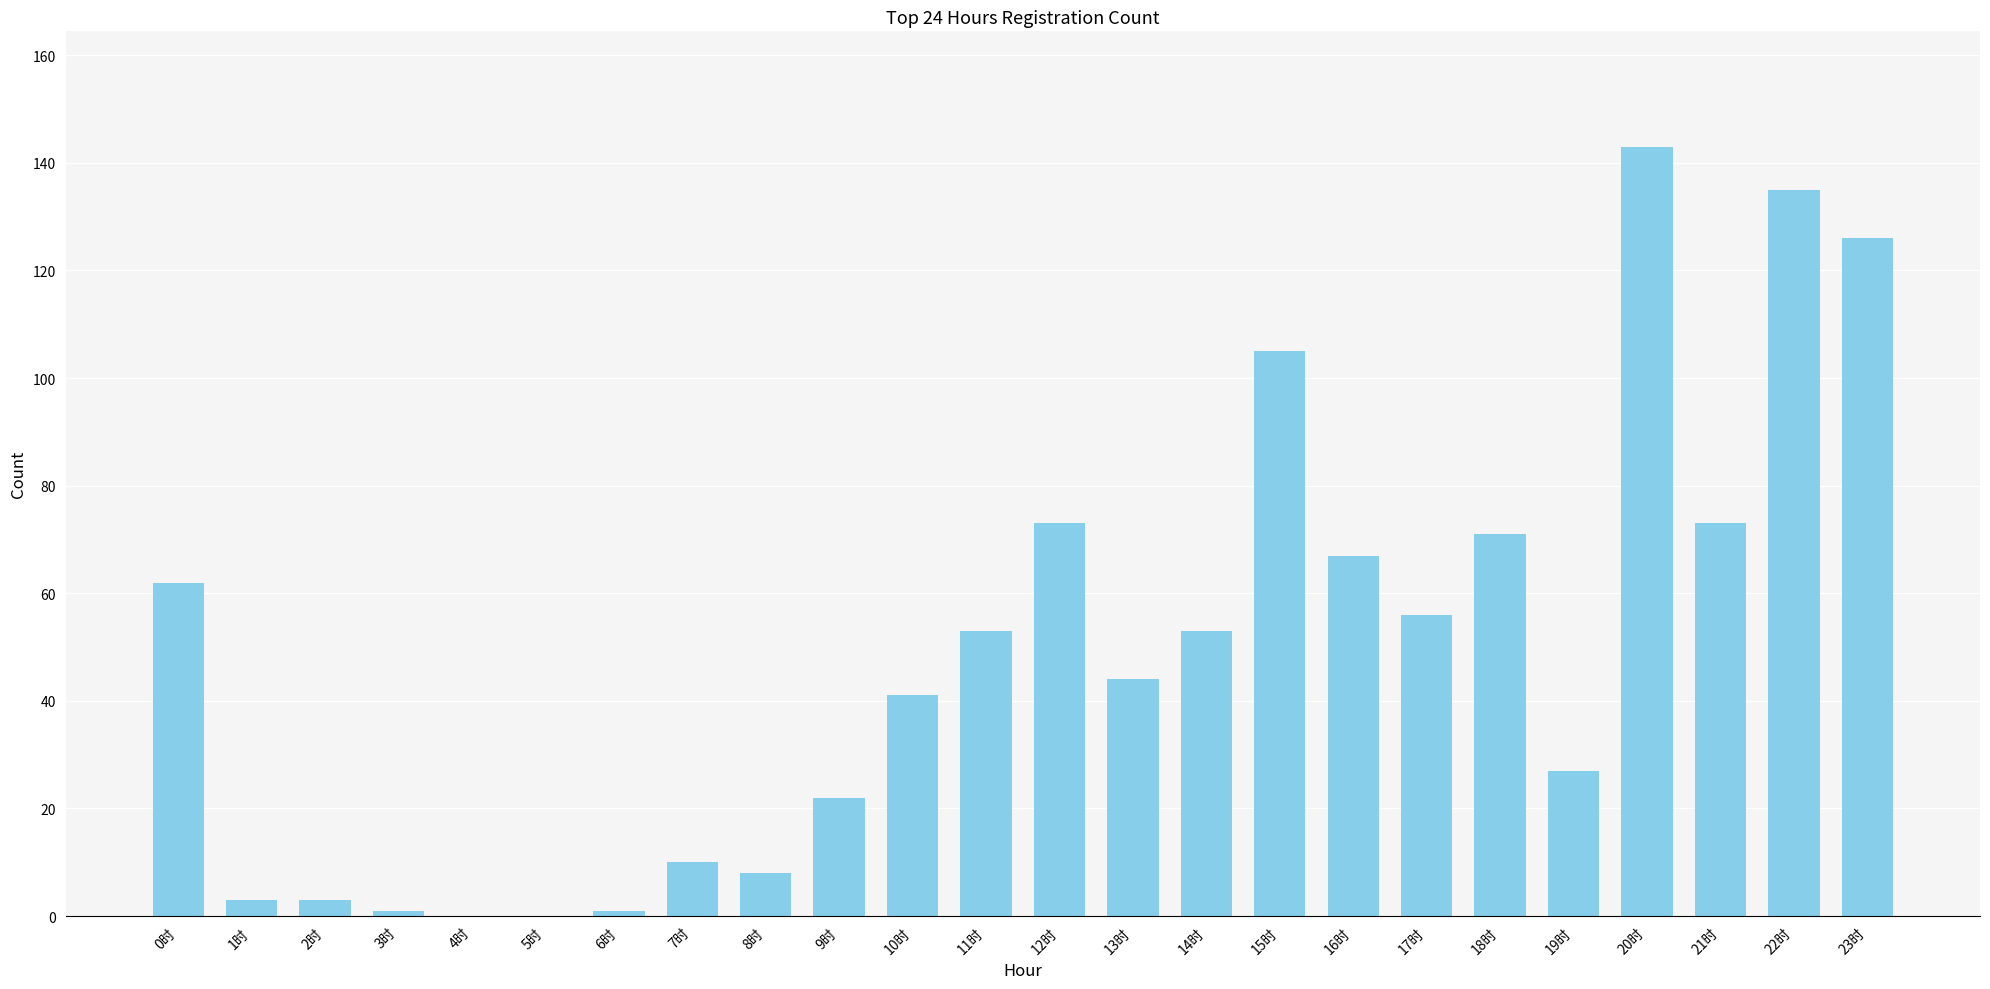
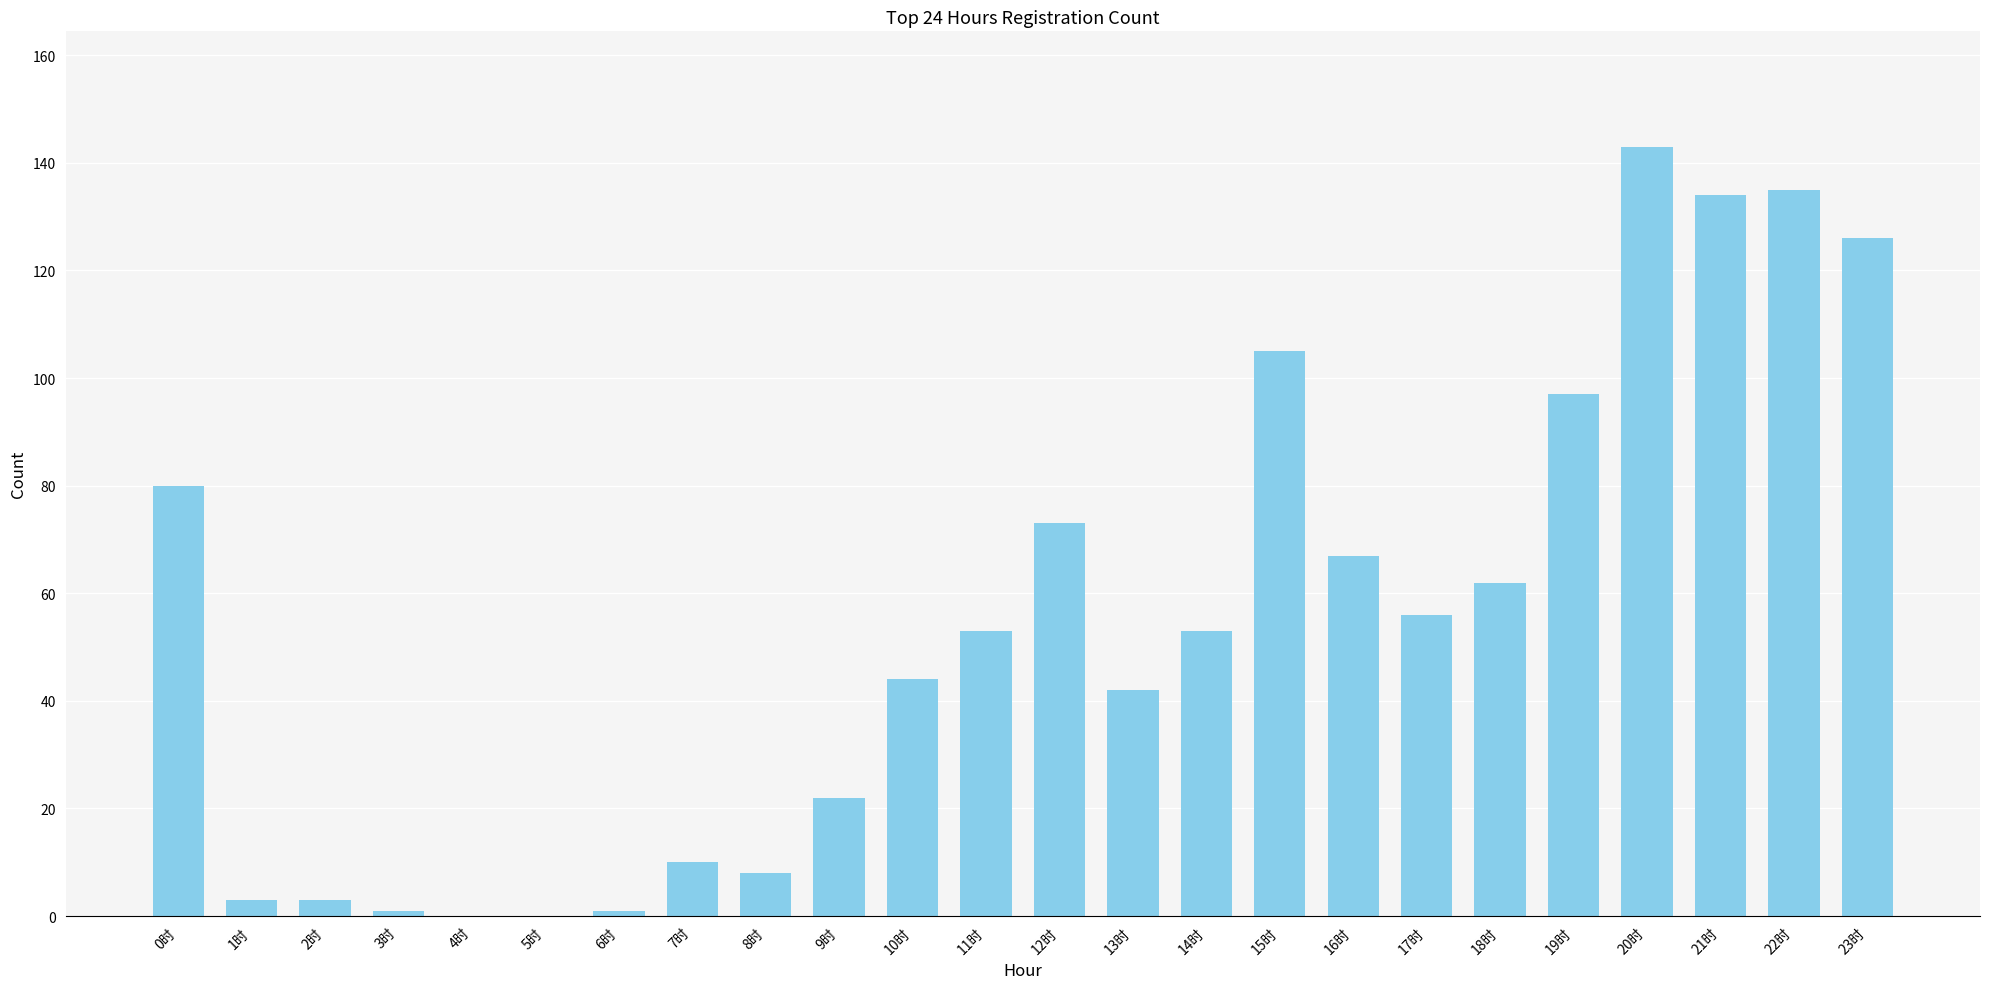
0时: 62 -> 80
10时: 41 -> 44
13时: 44 -> 42
18时: 71 -> 62
19时: 27 -> 97
21时: 73 -> 134
